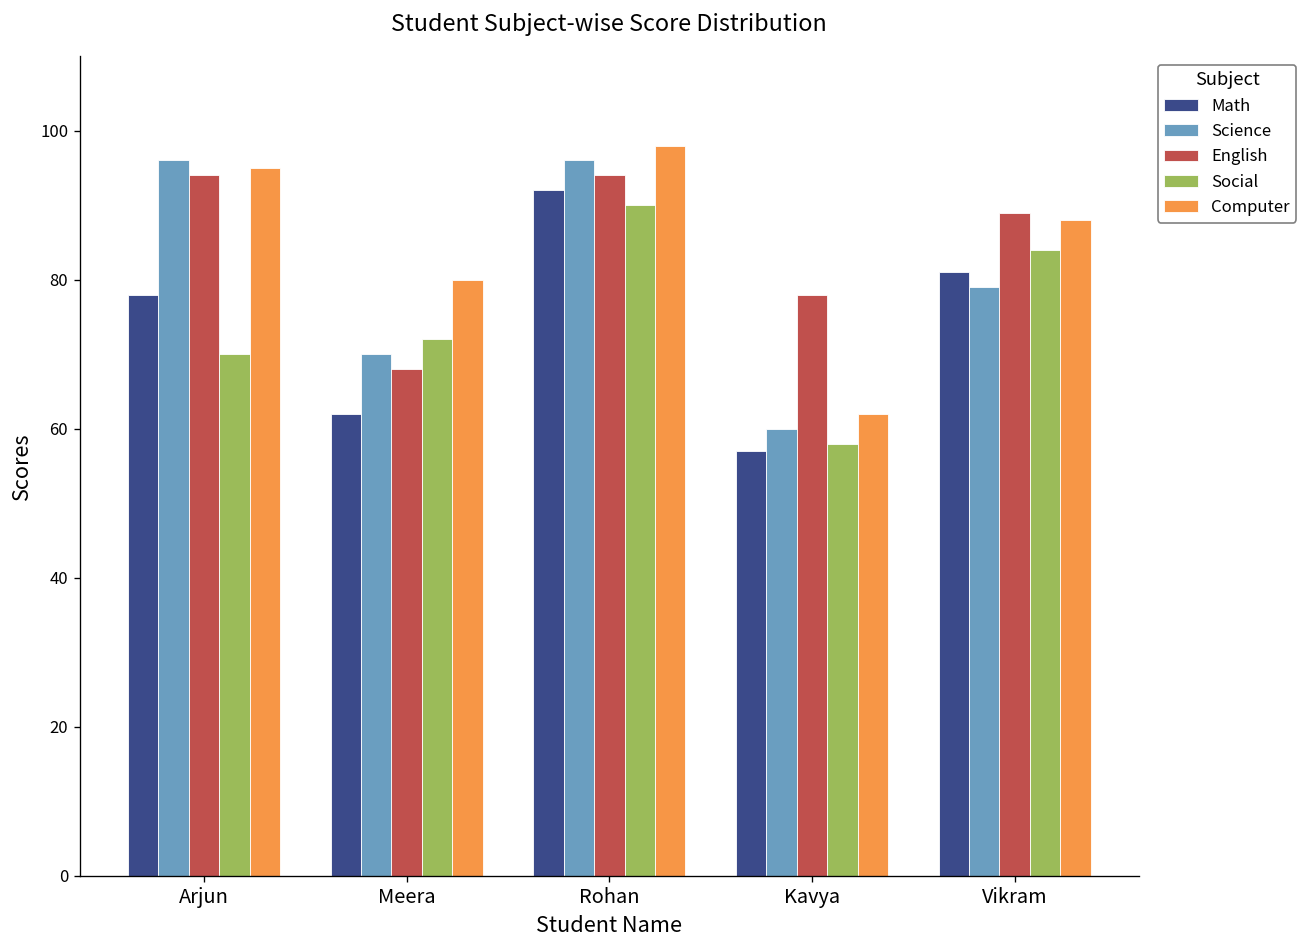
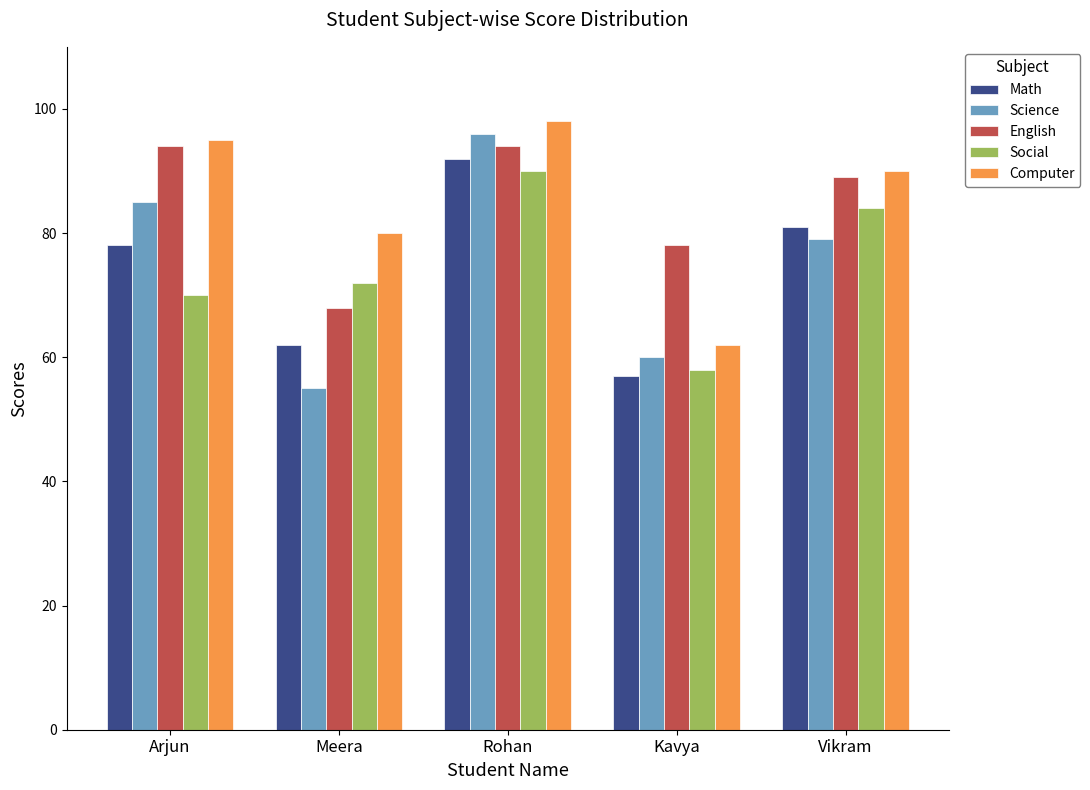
Science, Arjun: 96 -> 85
Science, Meera: 70 -> 55
Computer, Vikram: 88 -> 90
